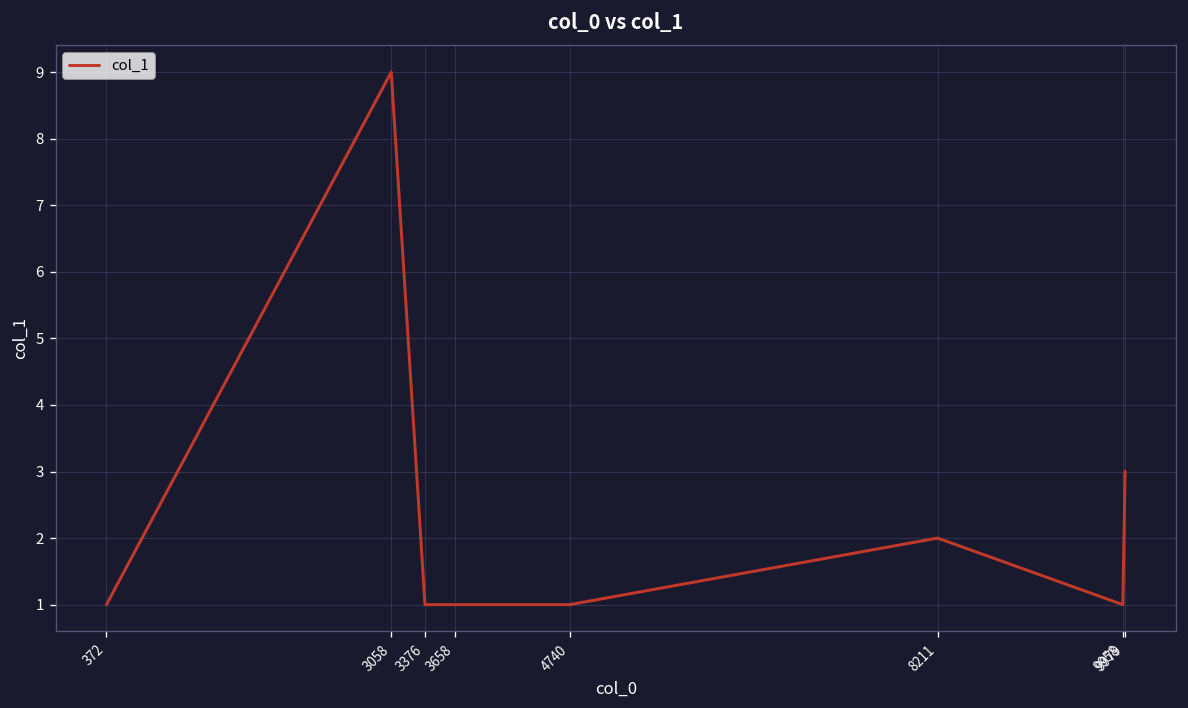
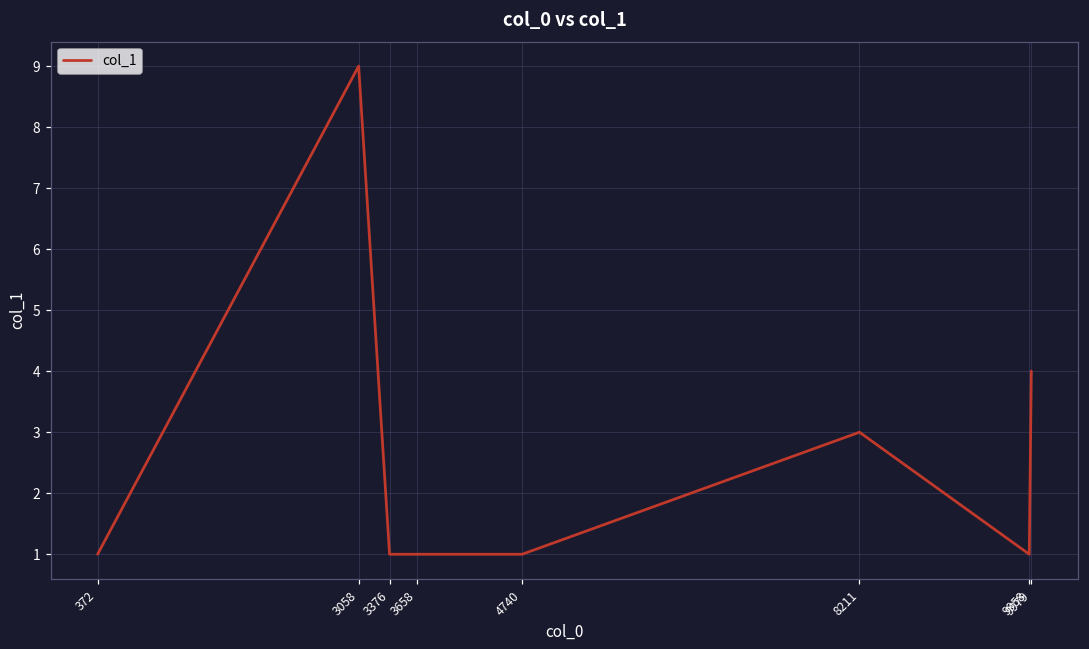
8211: 2 -> 3
9979: 3 -> 4
